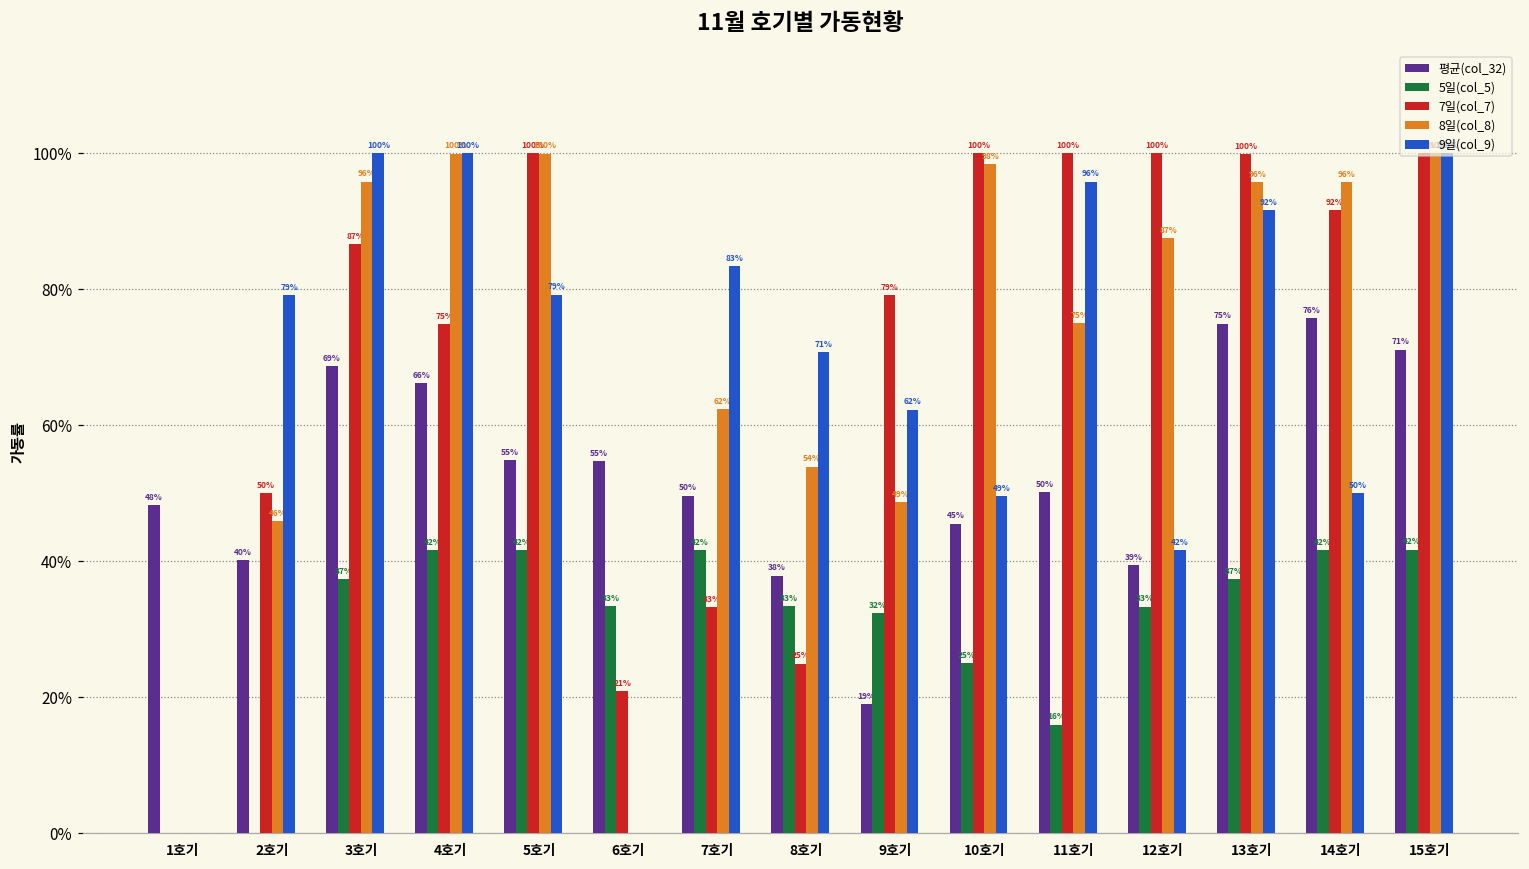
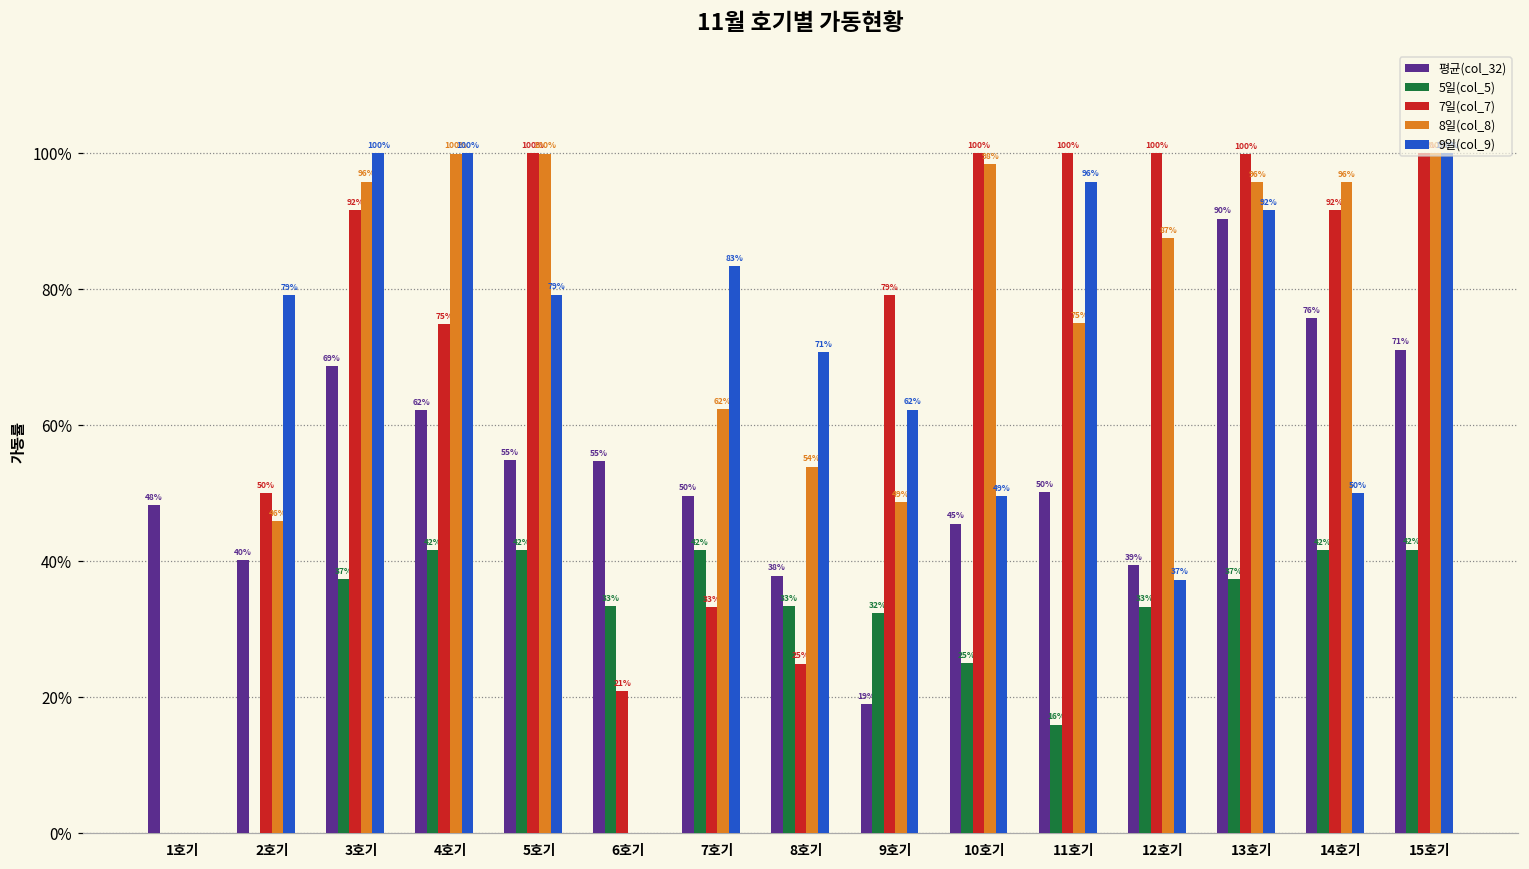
7일(col_7), 3호기: 87% -> 92%
평균(col_32), 4호기: 66% -> 62%
9일(col_9), 12호기: 42% -> 37%
평균(col_32), 13호기: 75% -> 90%
